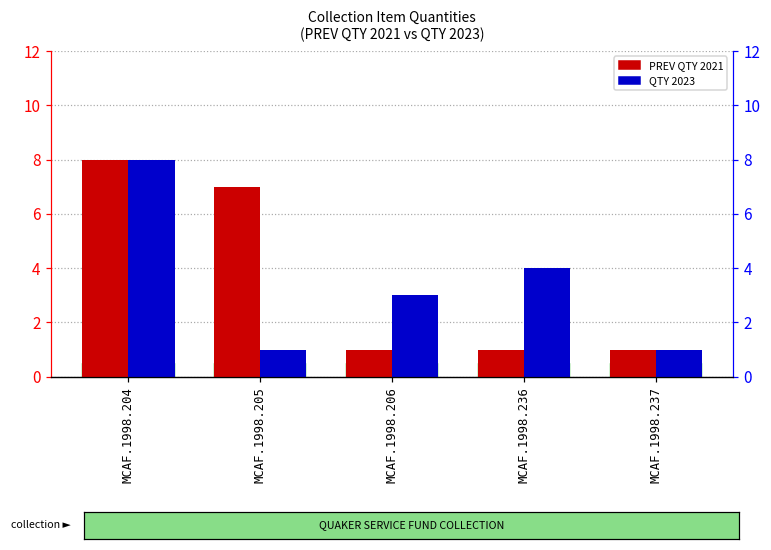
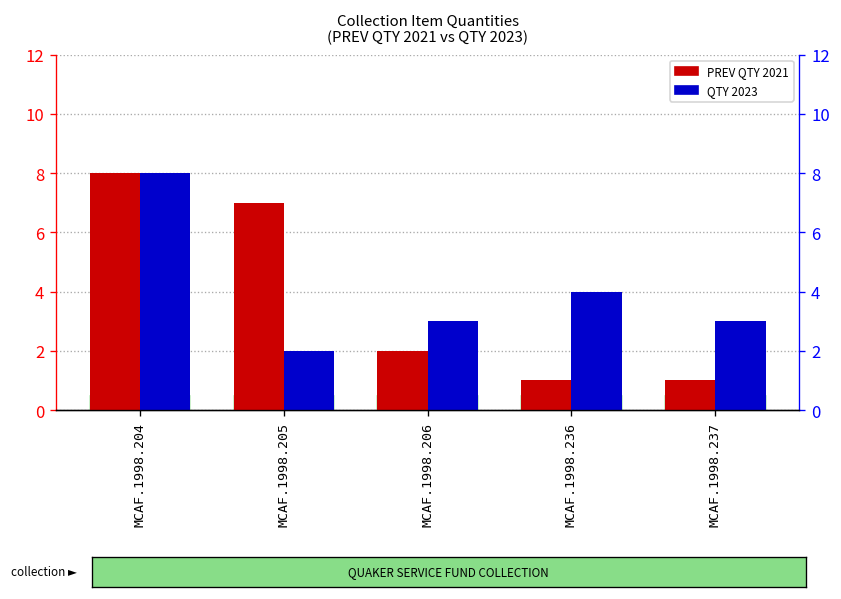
QTY 2023, MCAF.1998.205: 1 -> 2
PREV QTY 2021, MCAF.1998.206: 1 -> 2
QTY 2023, MCAF.1998.237: 1 -> 3
